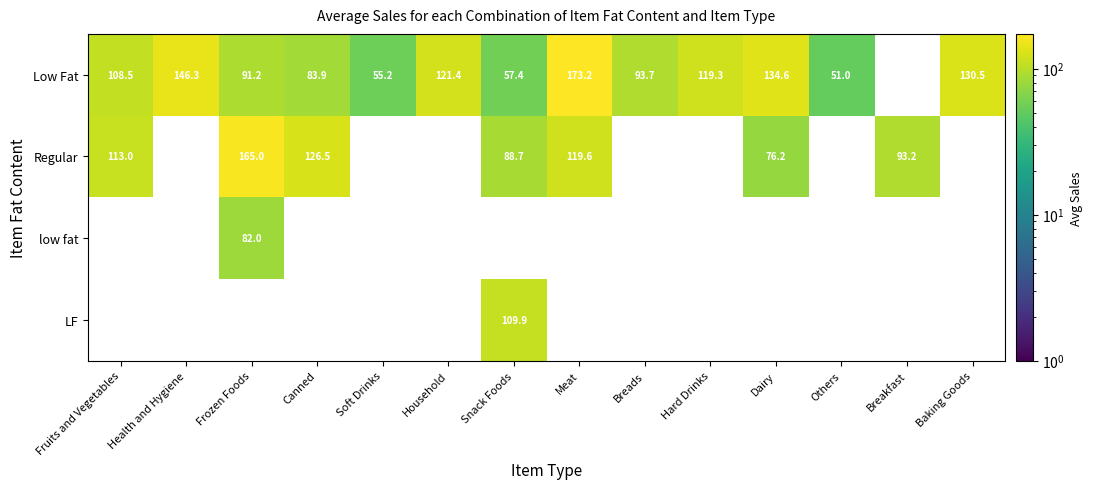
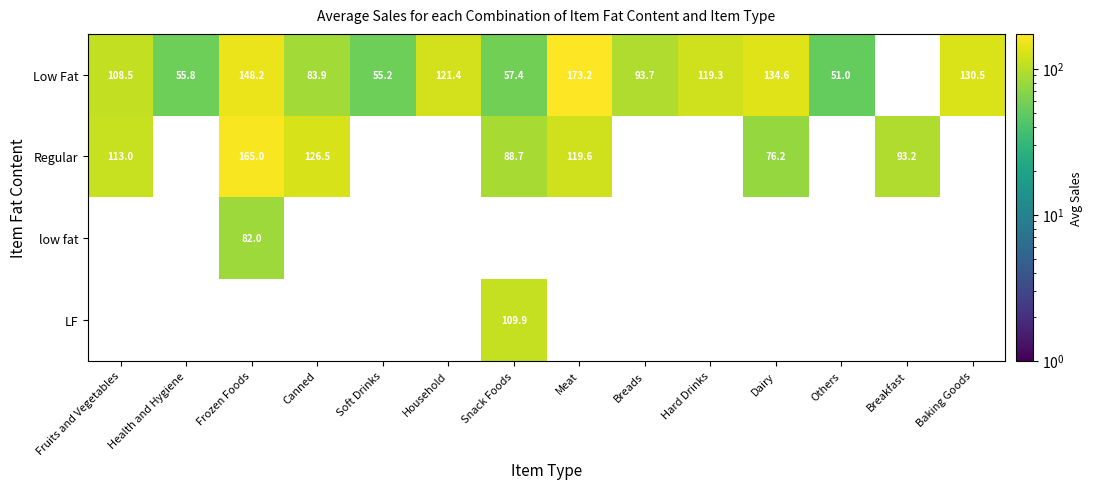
Low Fat, Health and Hygiene: 146.3 -> 55.8
Low Fat, Frozen Foods: 91.2 -> 148.2
